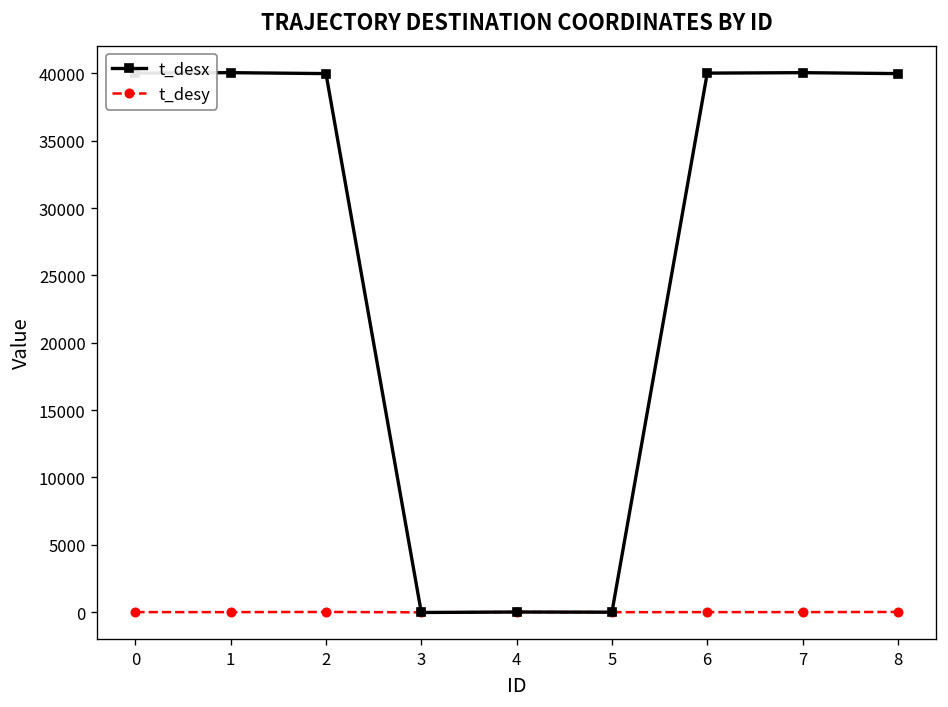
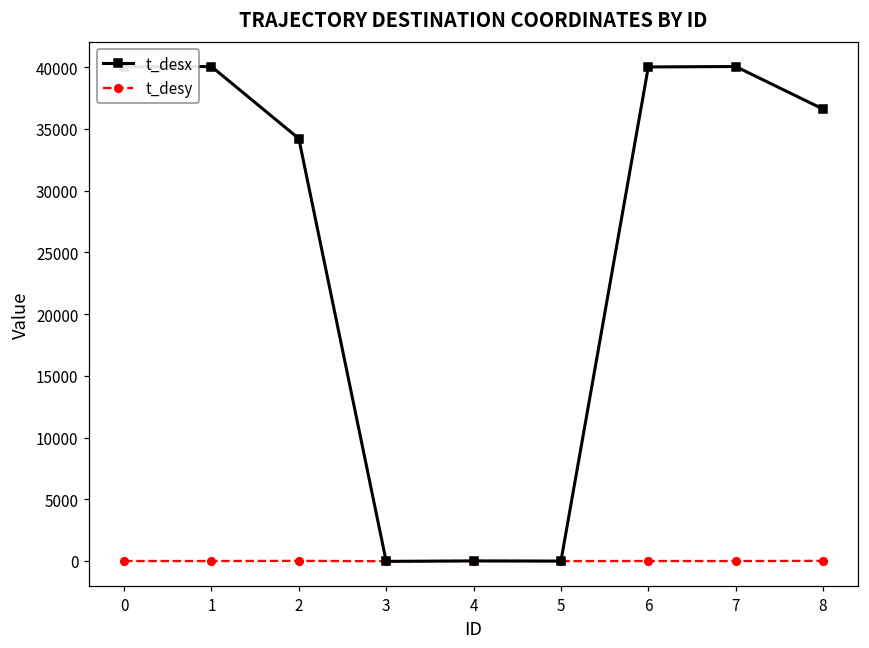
t_desx, 2: 40000 -> 34200
t_desx, 8: 40000 -> 36600
